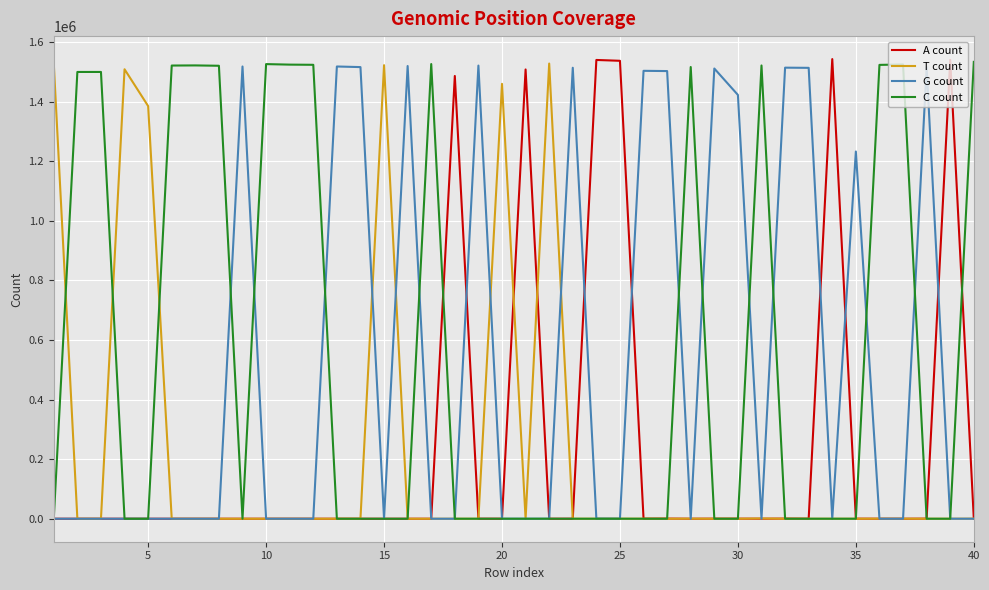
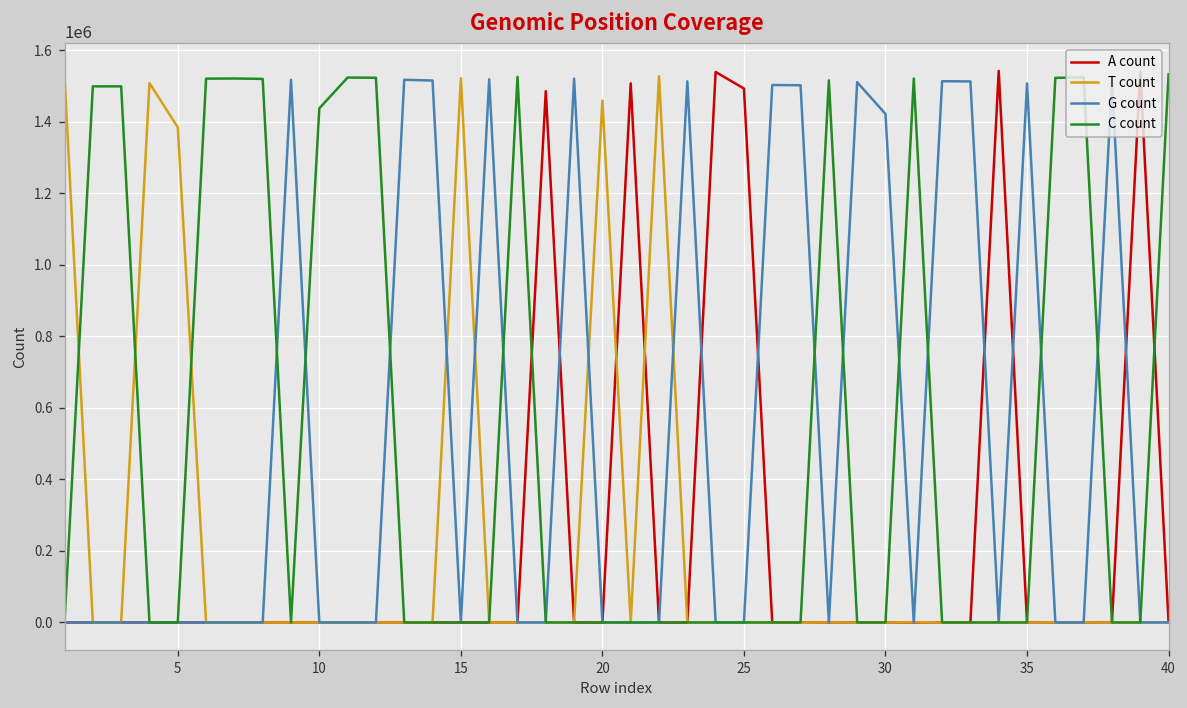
C count, 10: 1530000 -> 1440000
A count, 25: 1540000 -> 1490000
G count, 35: 1230000 -> 1510000
